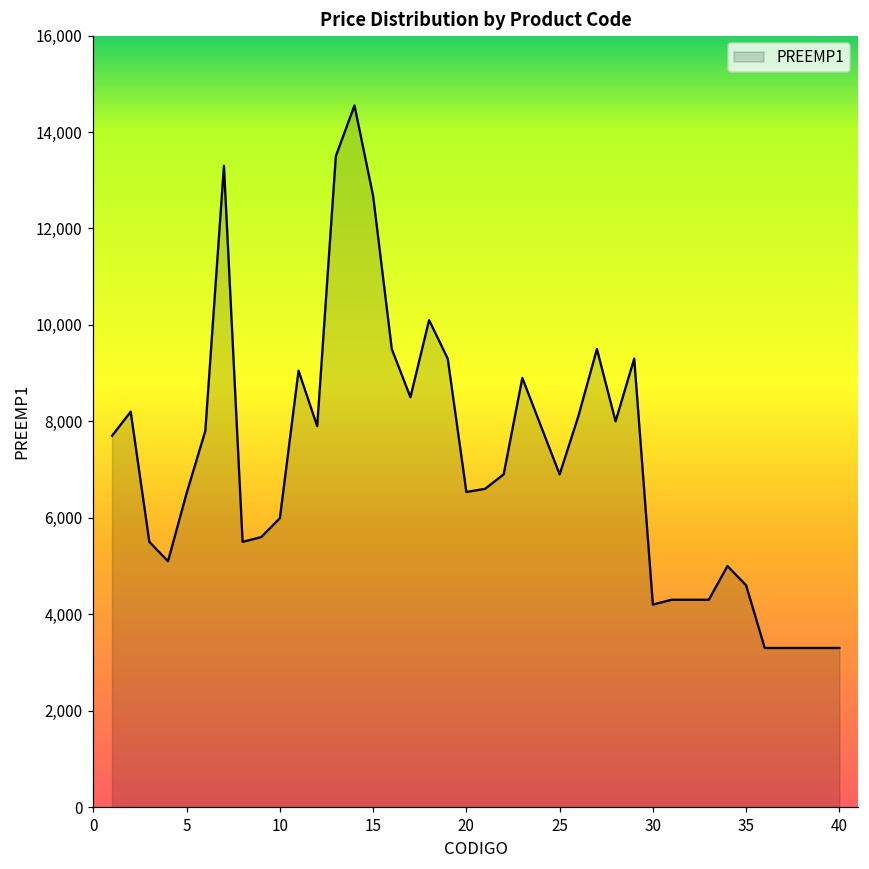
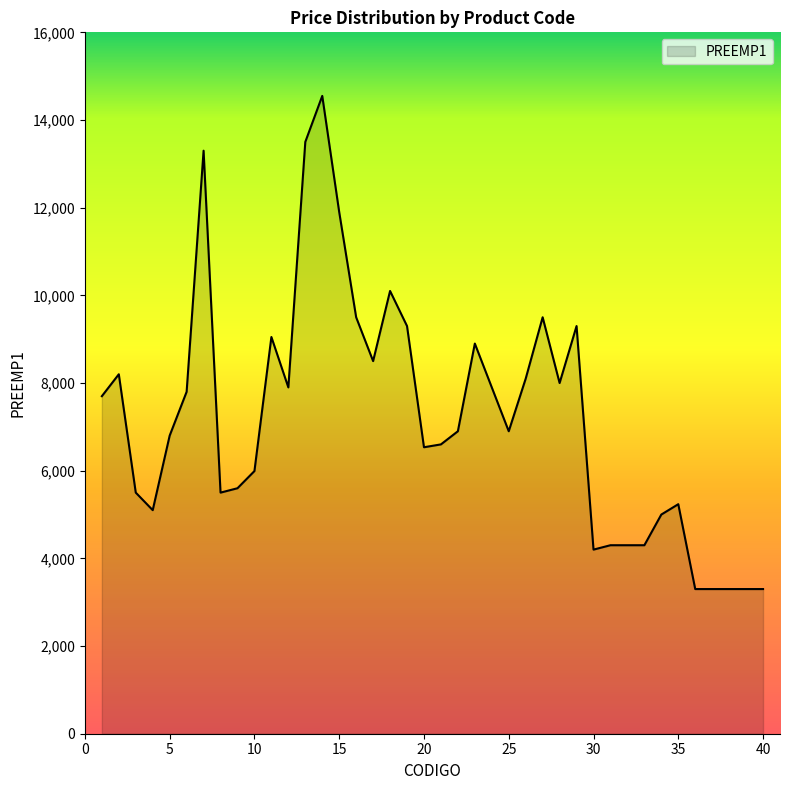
5: 6,500 -> 6,800
15: 12,700 -> 11,900
35: 4,600 -> 5,200
